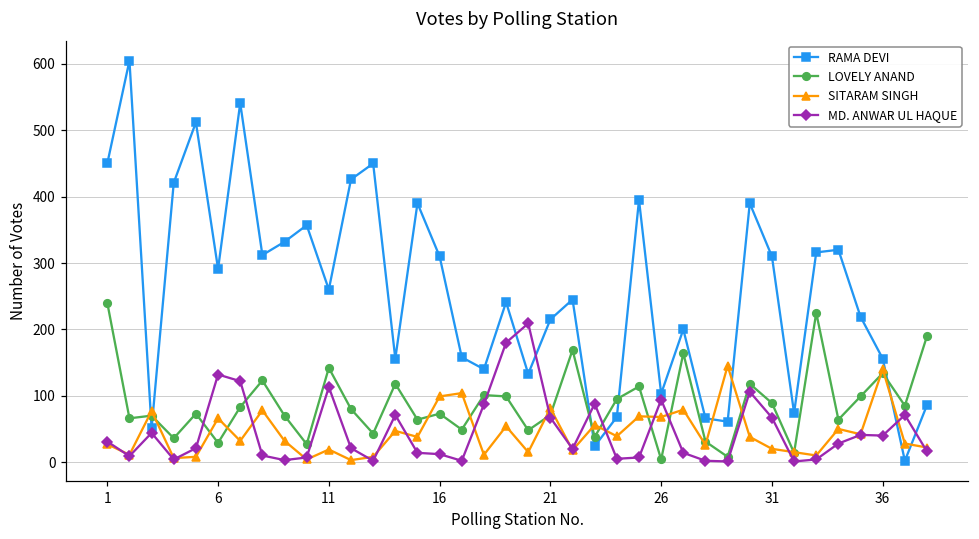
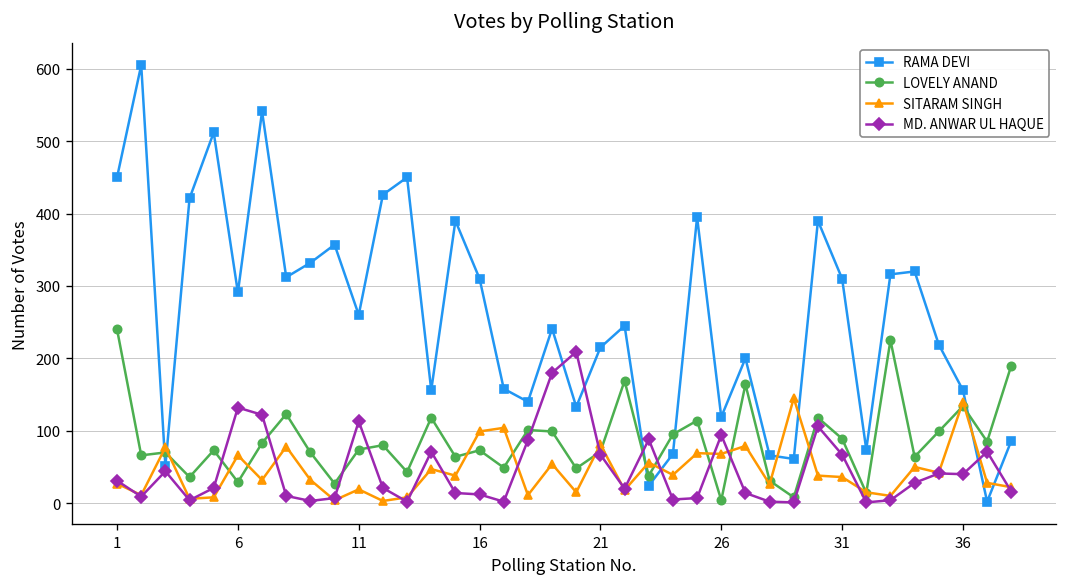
LOVELY ANAND, 11: 140 -> 70
RAMA DEVI, 26: 100 -> 120
SITARAM SINGH, 31: 20 -> 40
